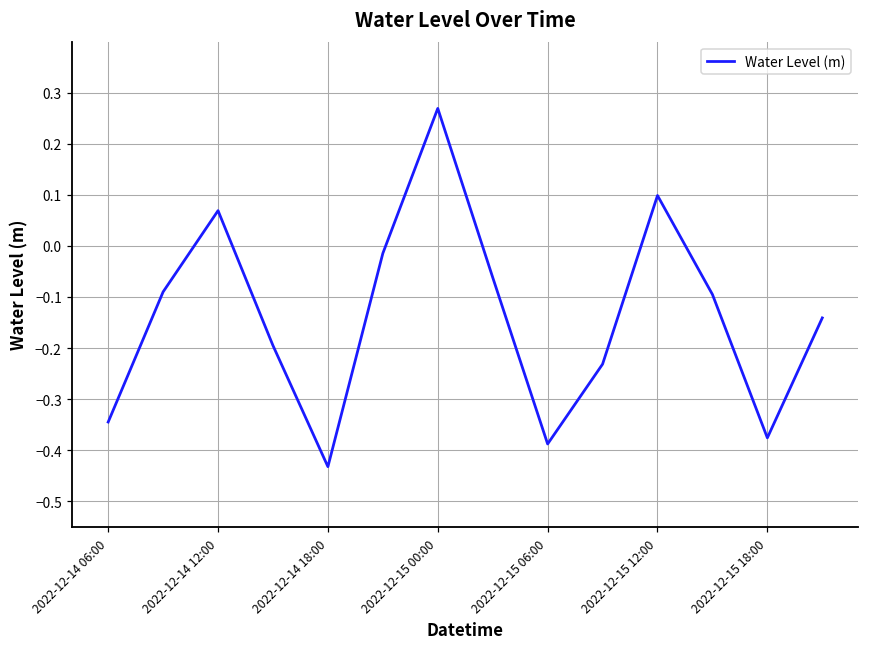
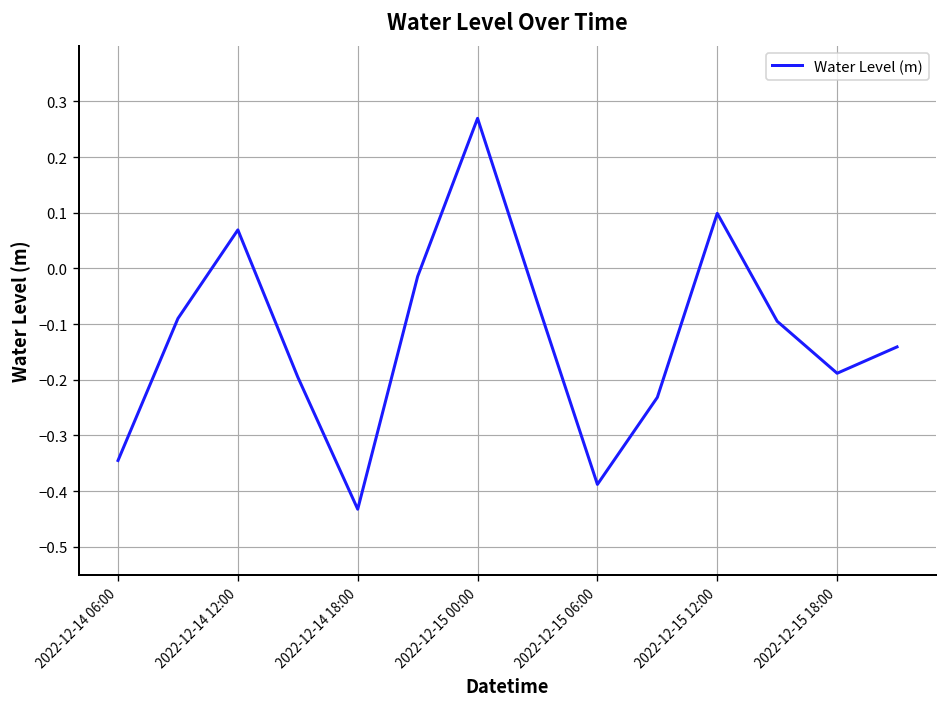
2022-12-15 18:00: -0.38 -> -0.19
